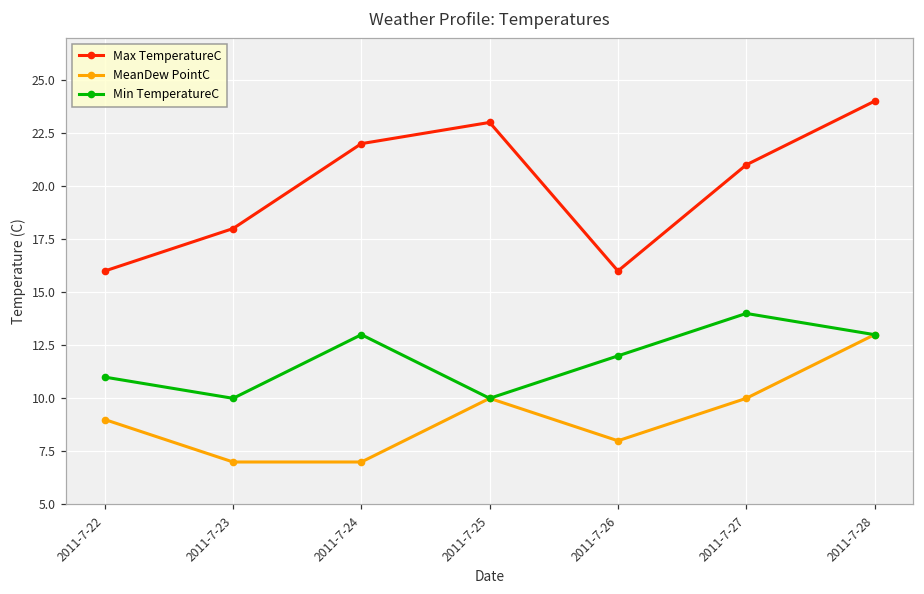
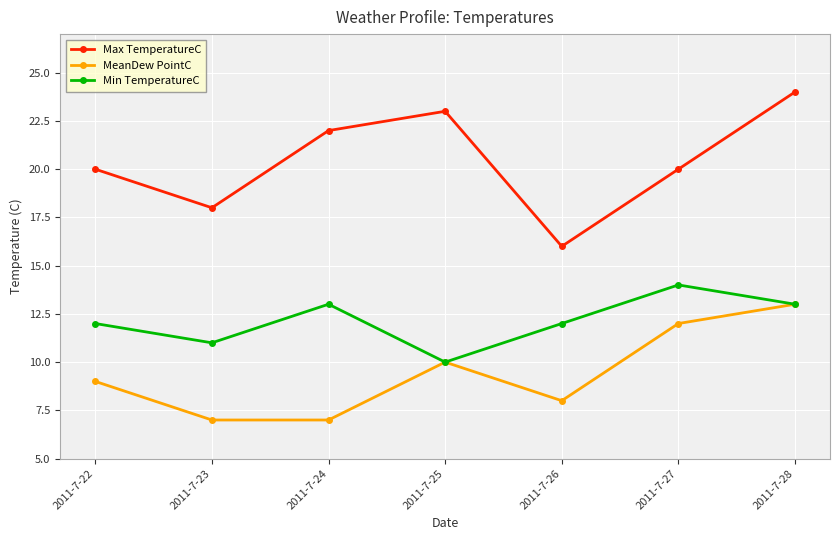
Max TemperatureC, 2011-7-22: 16 -> 20
Min TemperatureC, 2011-7-22: 11 -> 12
Min TemperatureC, 2011-7-23: 10 -> 11
Max TemperatureC, 2011-7-27: 21 -> 20
MeanDew PointC, 2011-7-27: 10 -> 12
